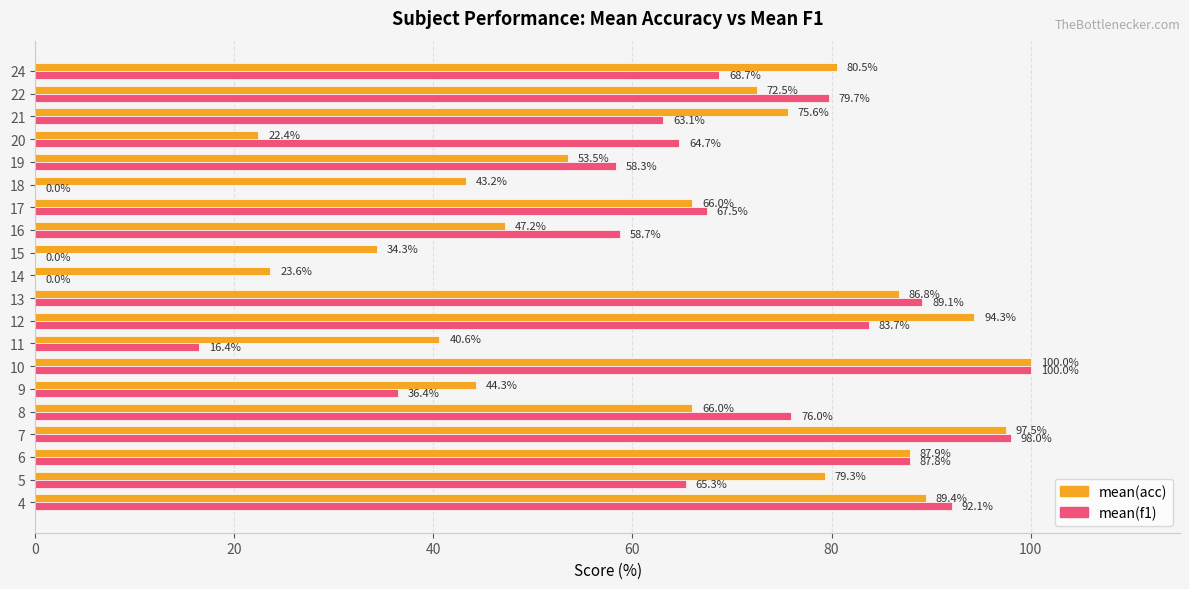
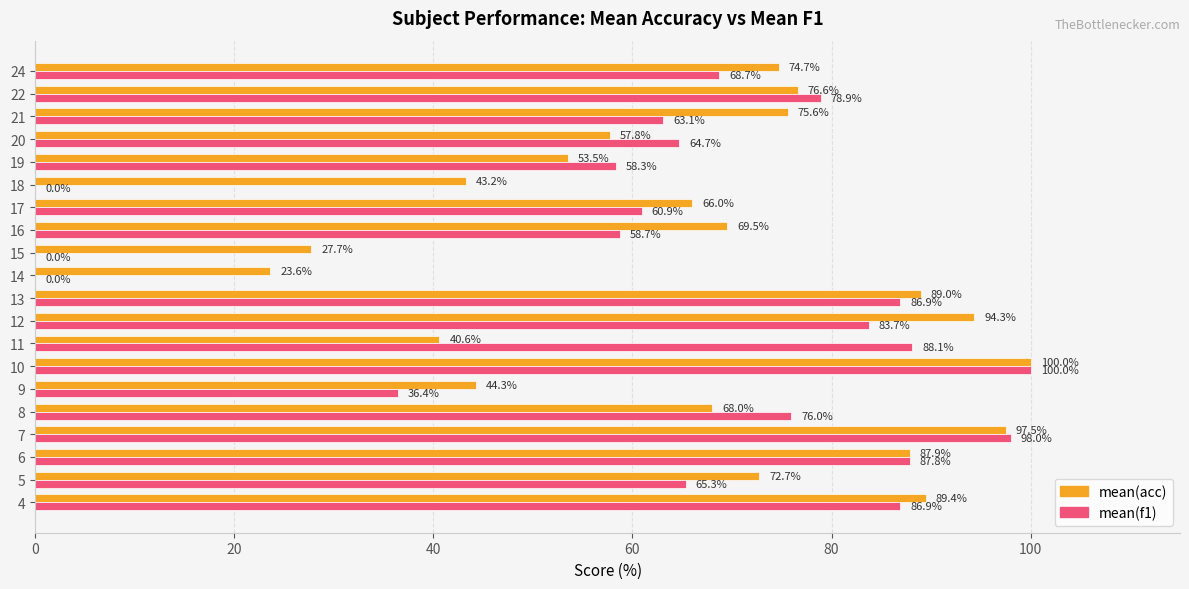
mean(acc), 24: 80.5% -> 74.7%
mean(acc), 22: 72.5% -> 76.6%
mean(f1), 22: 79.7% -> 78.9%
mean(acc), 20: 22.4% -> 57.8%
mean(f1), 17: 67.5% -> 60.9%
mean(acc), 16: 47.2% -> 69.5%
mean(acc), 15: 34.3% -> 27.7%
mean(acc), 13: 86.8% -> 89.0%
mean(f1), 13: 89.1% -> 86.9%
mean(f1), 11: 16.4% -> 88.1%
mean(acc), 8: 66.0% -> 68.0%
mean(acc), 5: 79.3% -> 72.7%
mean(f1), 4: 92.1% -> 86.9%
